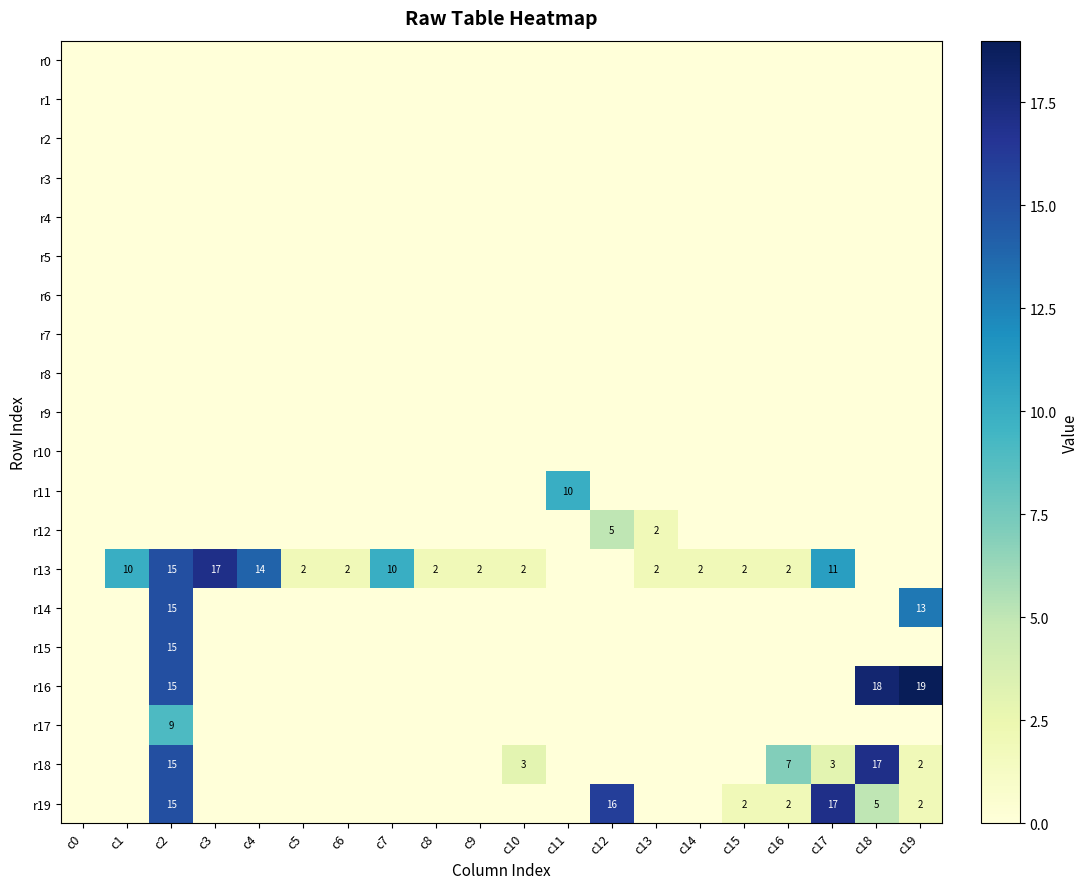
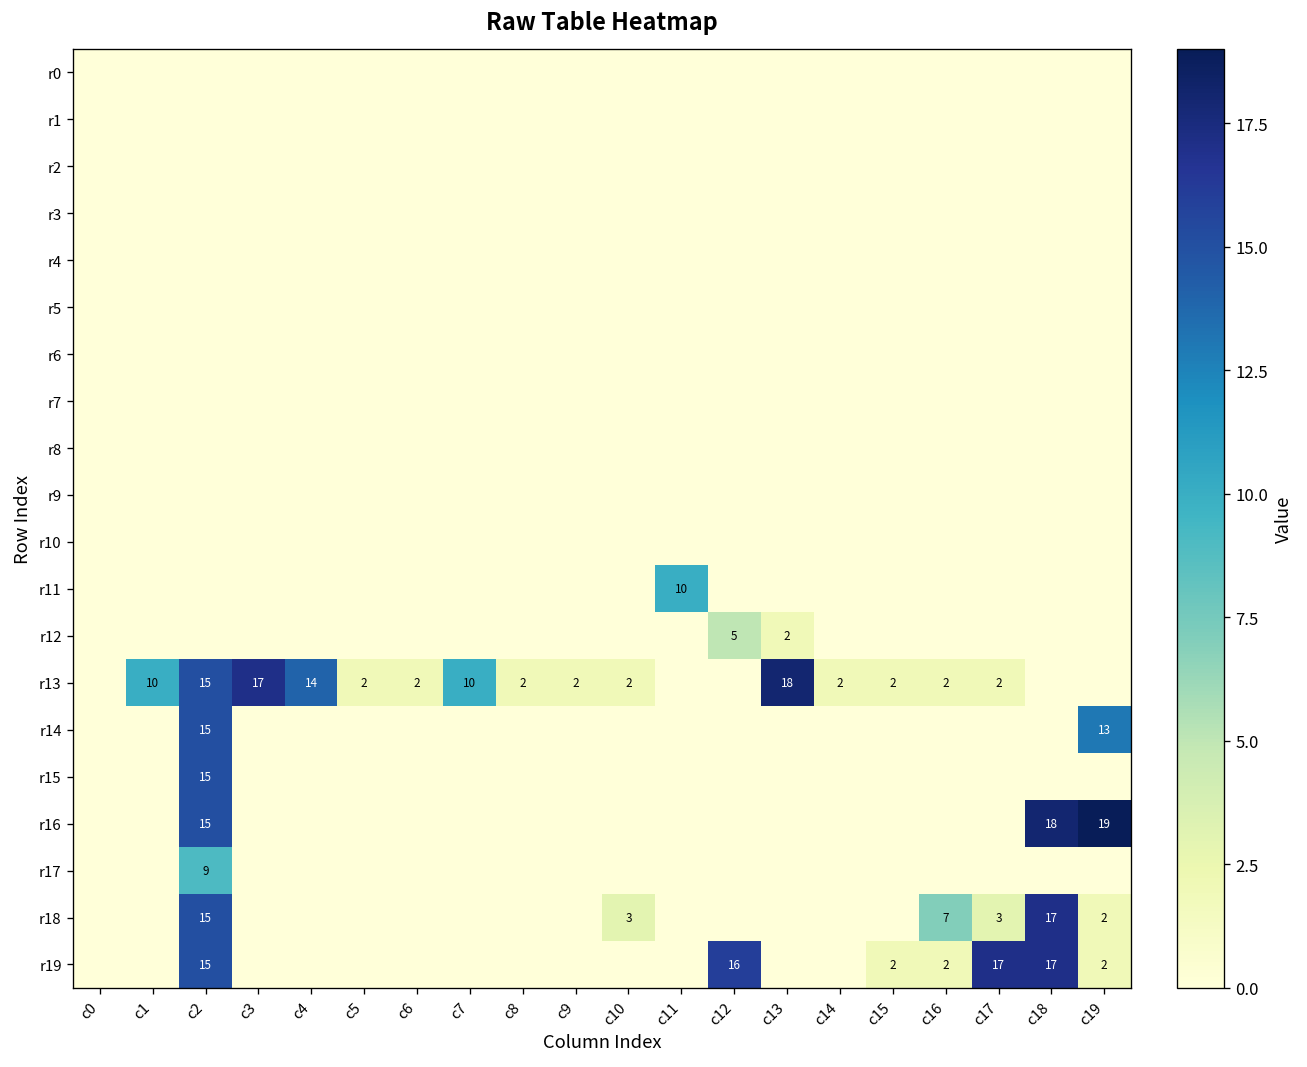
r13, c13: 2 -> 18
r13, c17: 11 -> 2
r19, c18: 5 -> 17
